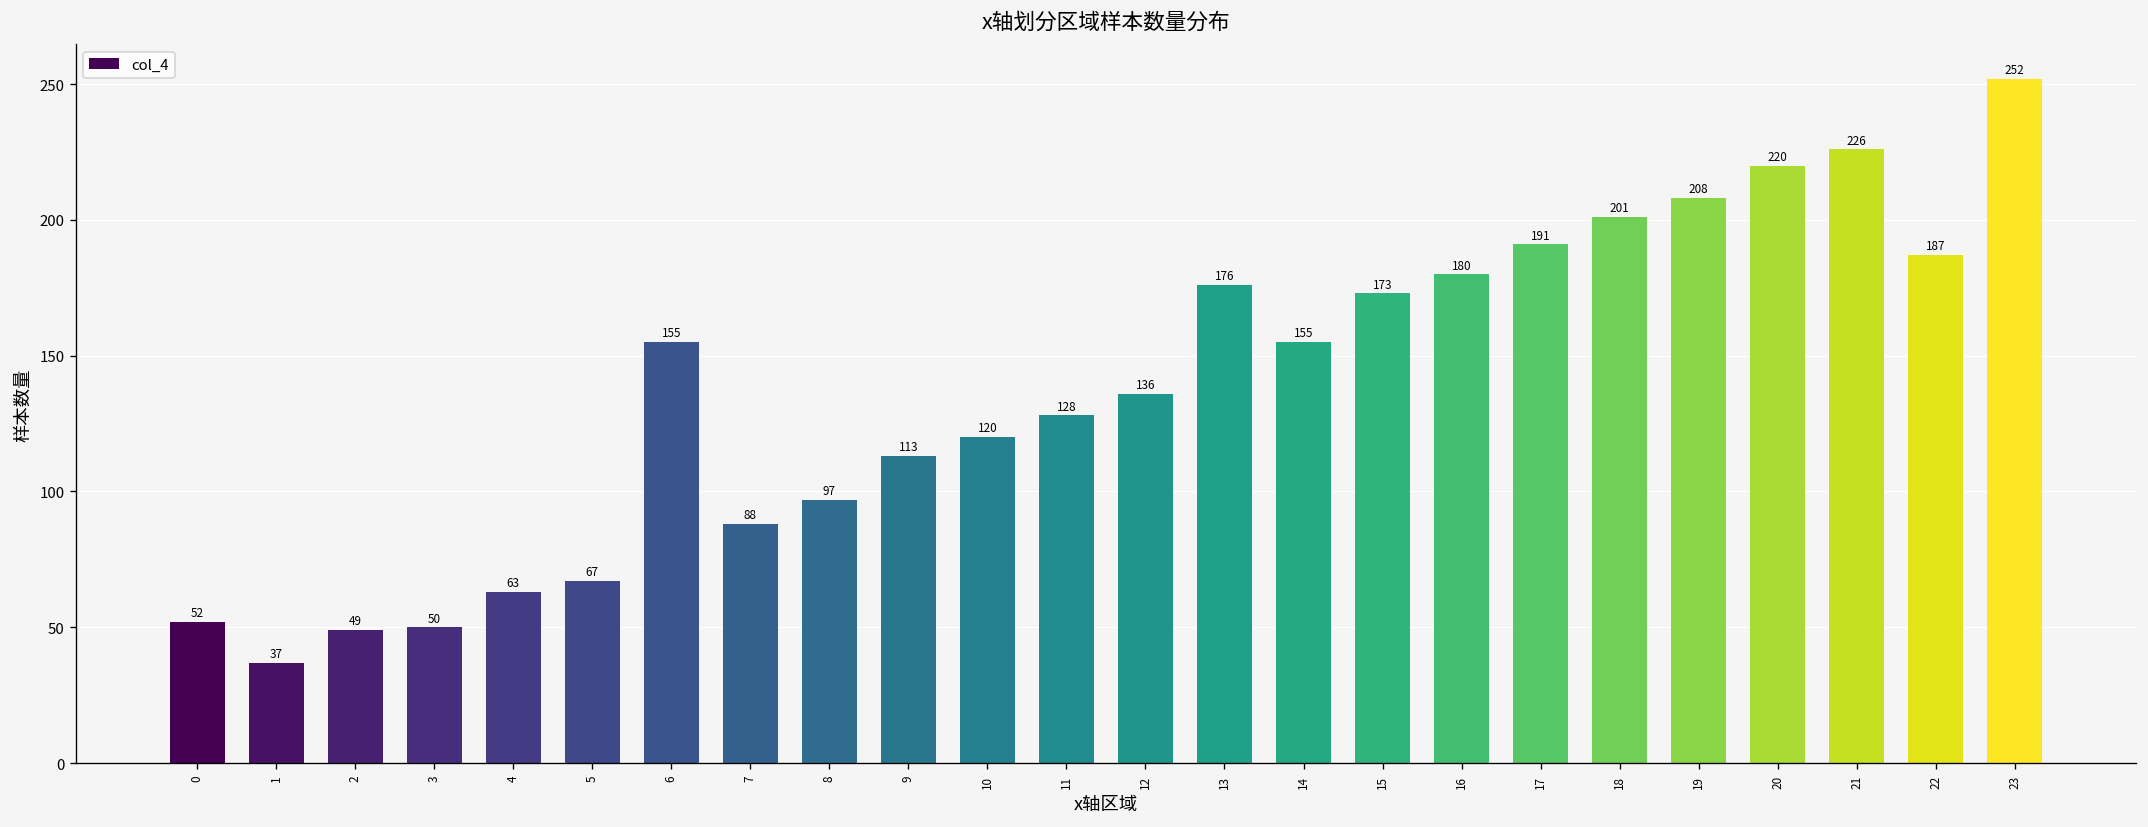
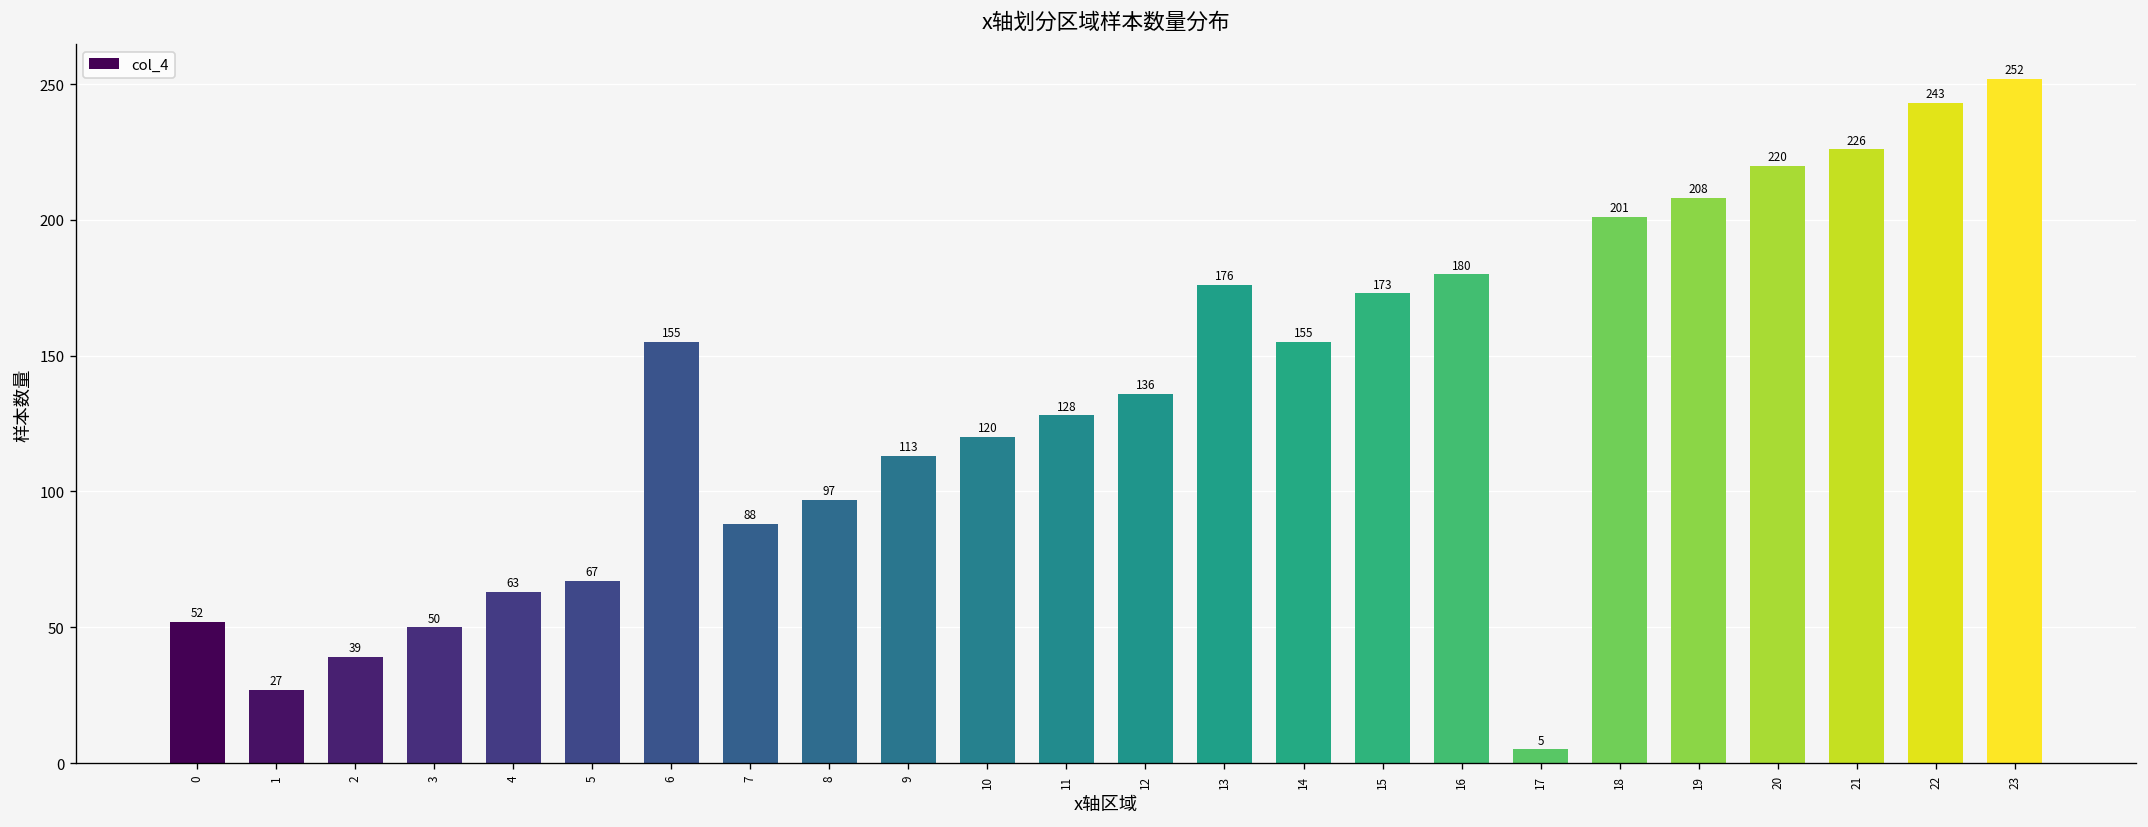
1: 37 -> 27
2: 49 -> 39
17: 191 -> 5
22: 187 -> 243
